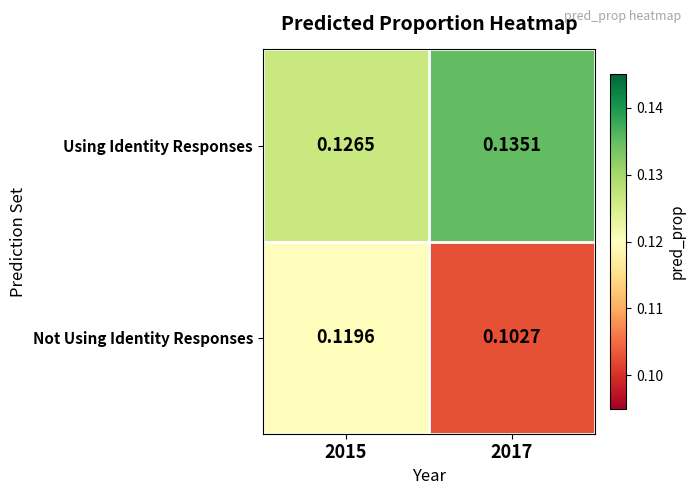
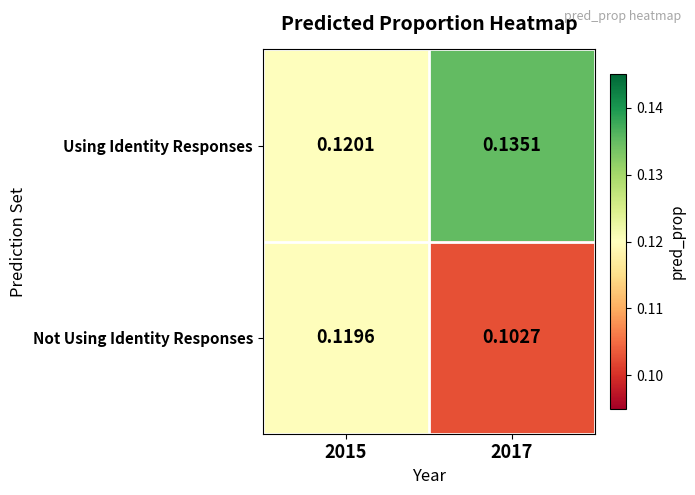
Using Identity Responses, 2015: 0.1265 -> 0.1201
